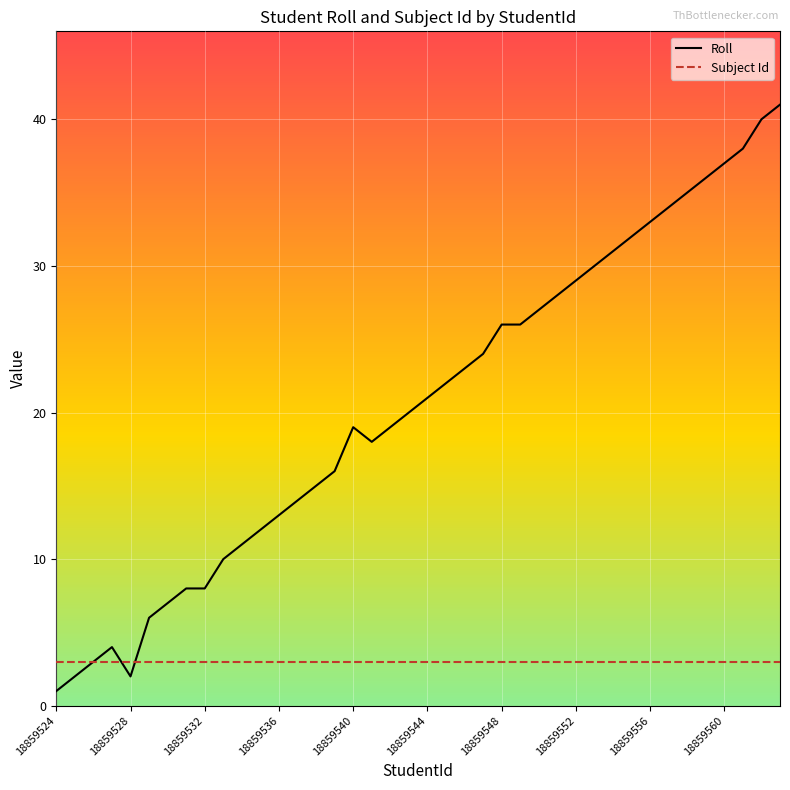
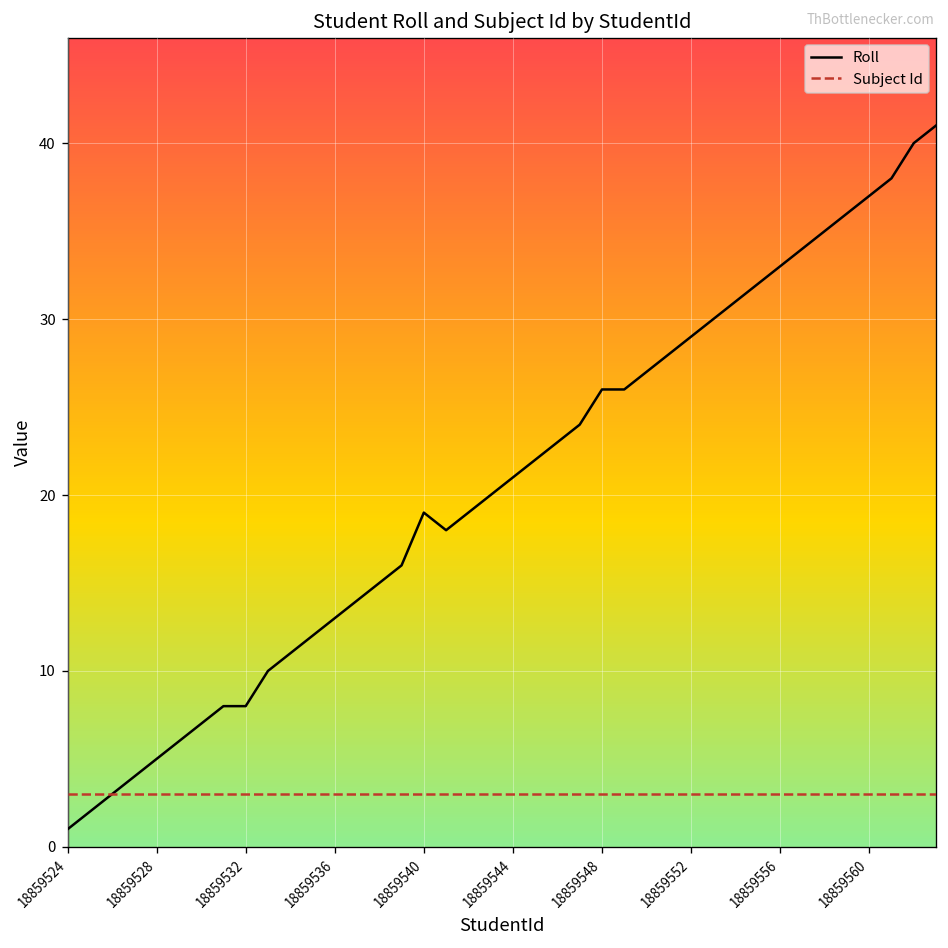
Roll, 18859528: 2 -> 5
